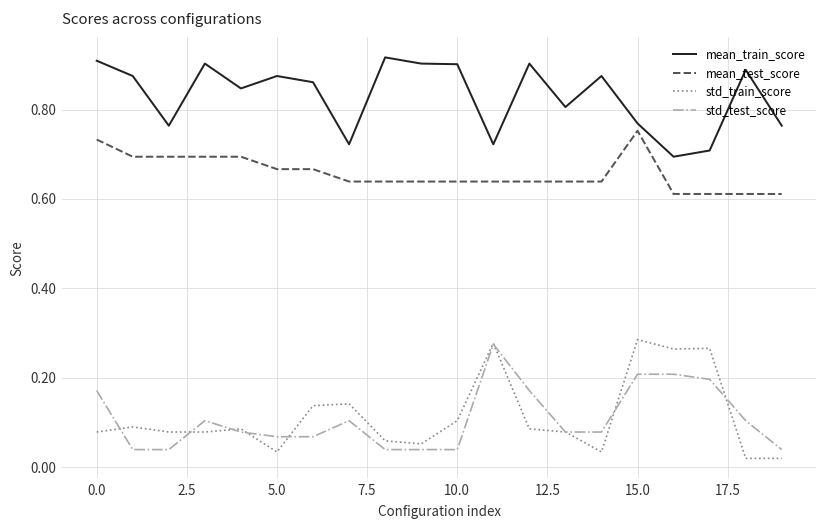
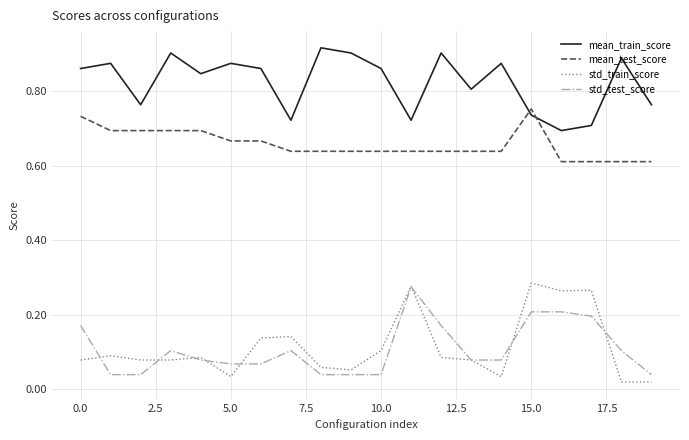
mean_train_score, 0.0: 0.91 -> 0.86
mean_train_score, 10.0: 0.90 -> 0.86
mean_train_score, 15.0: 0.77 -> 0.74
